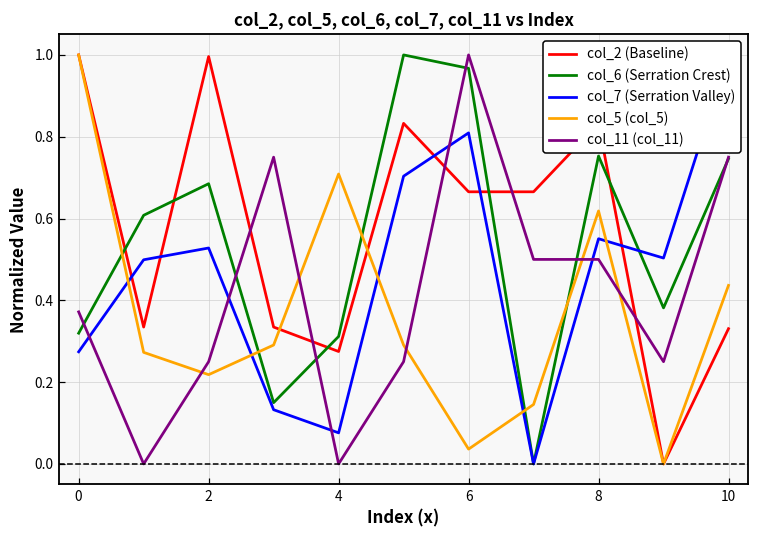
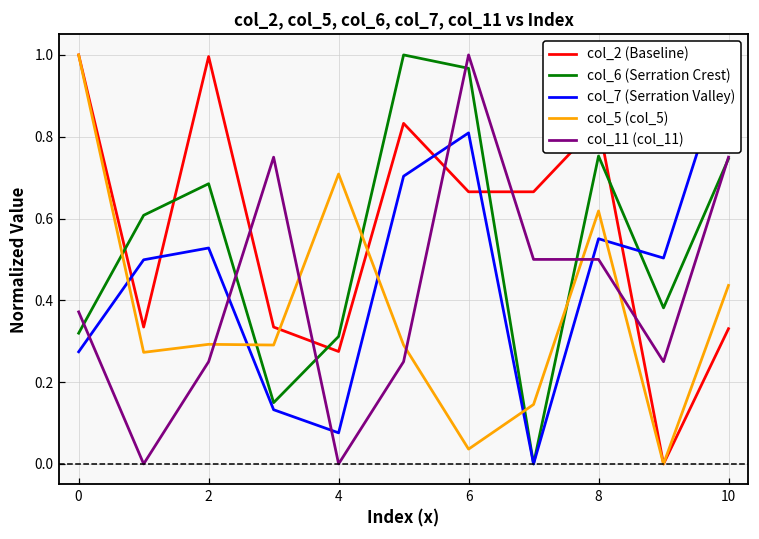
col_5 (col_5), 2: 0.22 -> 0.29
